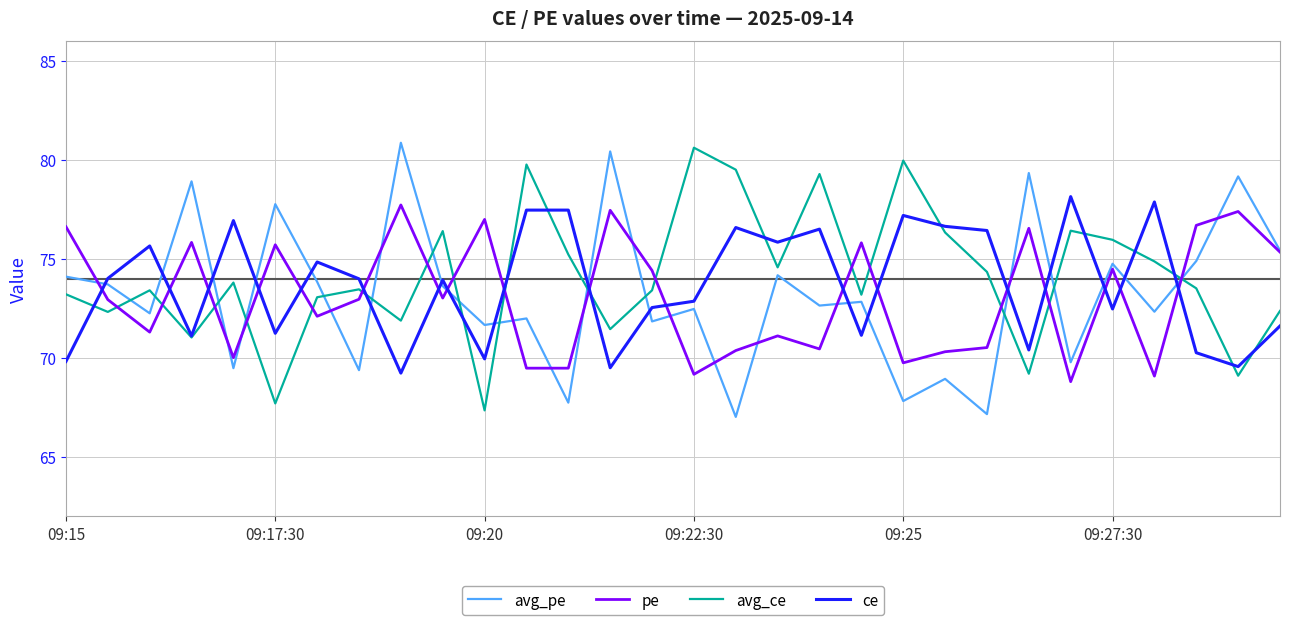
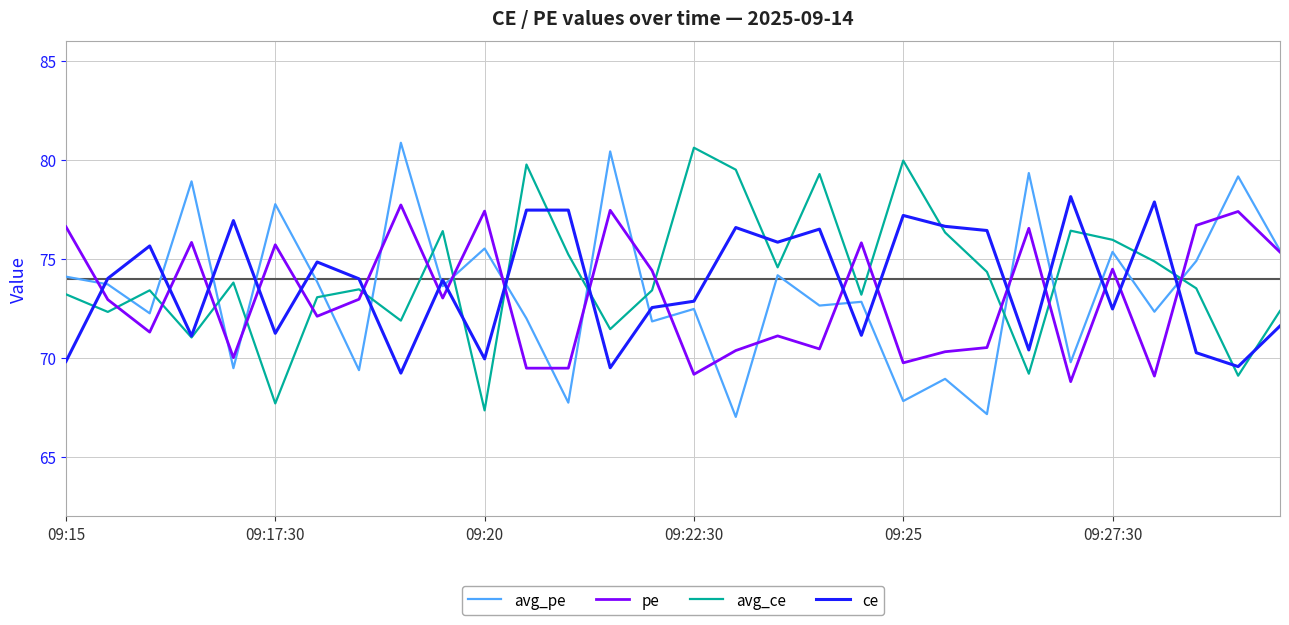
avg_pe, 09:20: 71.7 -> 75.5
pe, 09:20: 77.0 -> 77.4
avg_pe, 09:27:30: 74.8 -> 75.4
